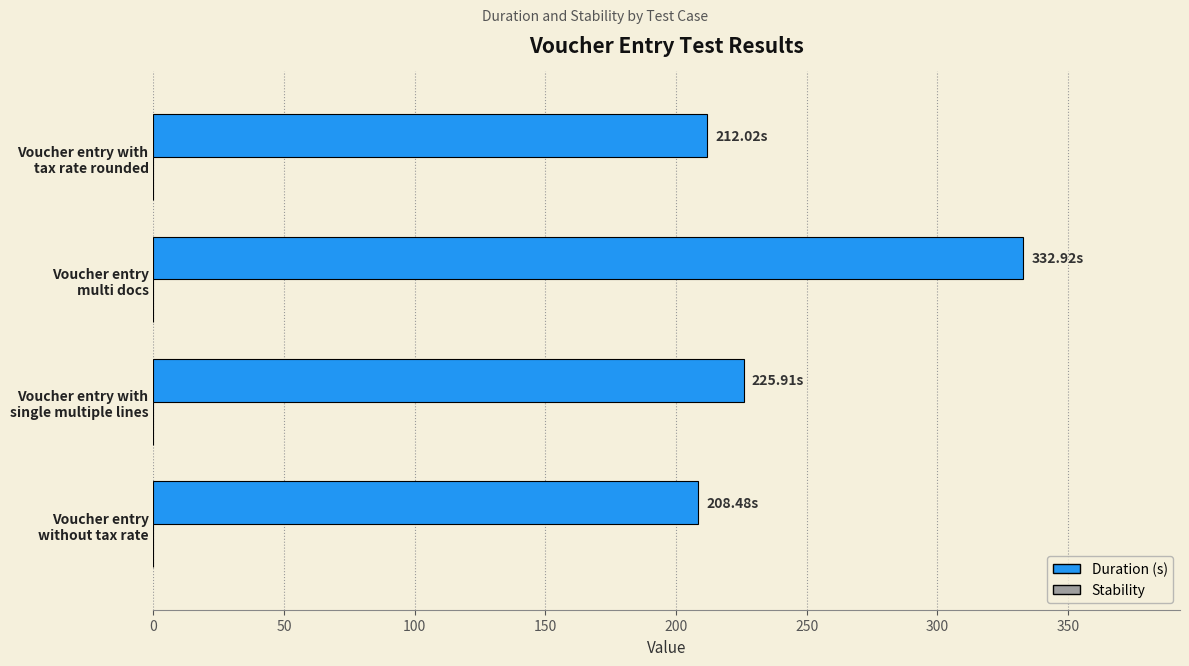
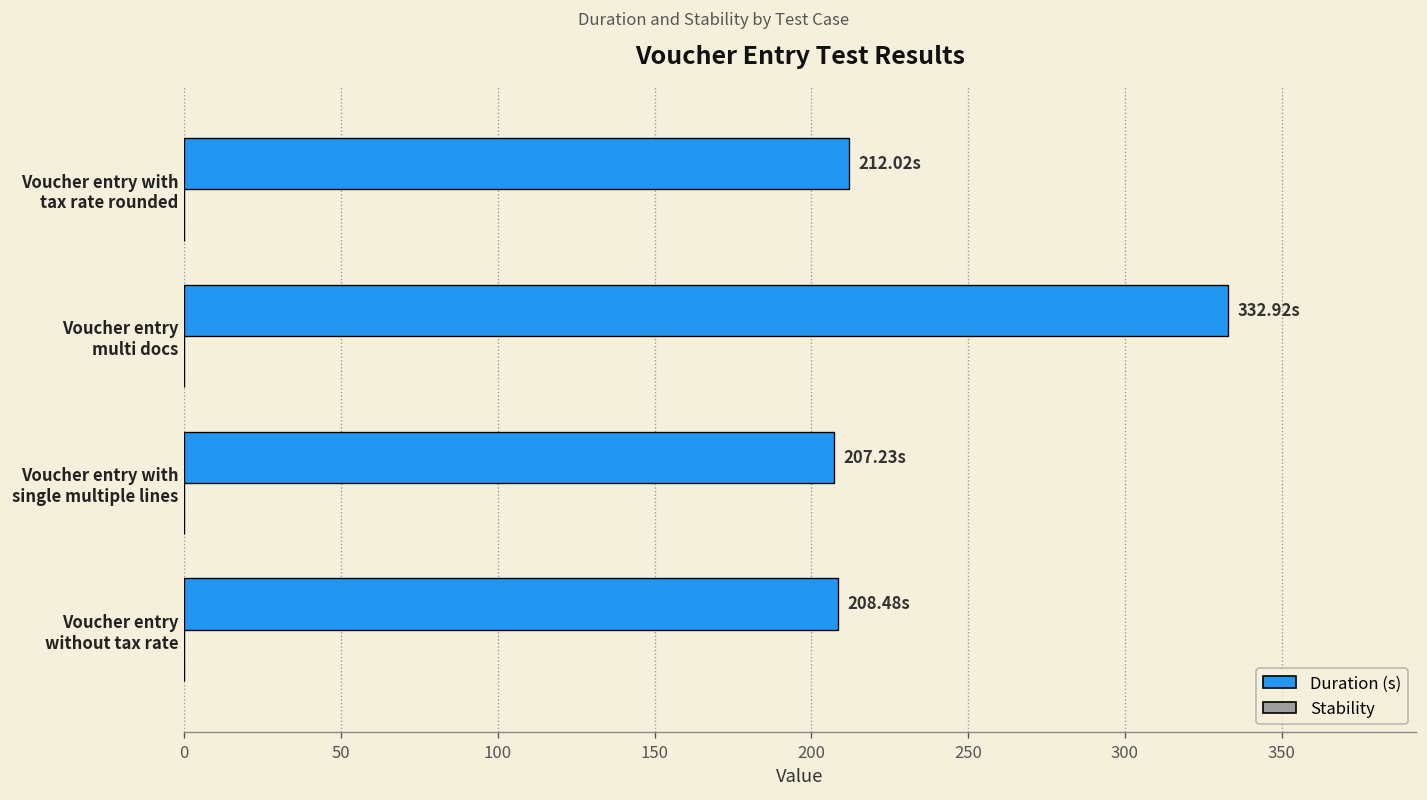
Duration (s), Voucher entry with single multiple lines: 225.91s -> 207.23s
